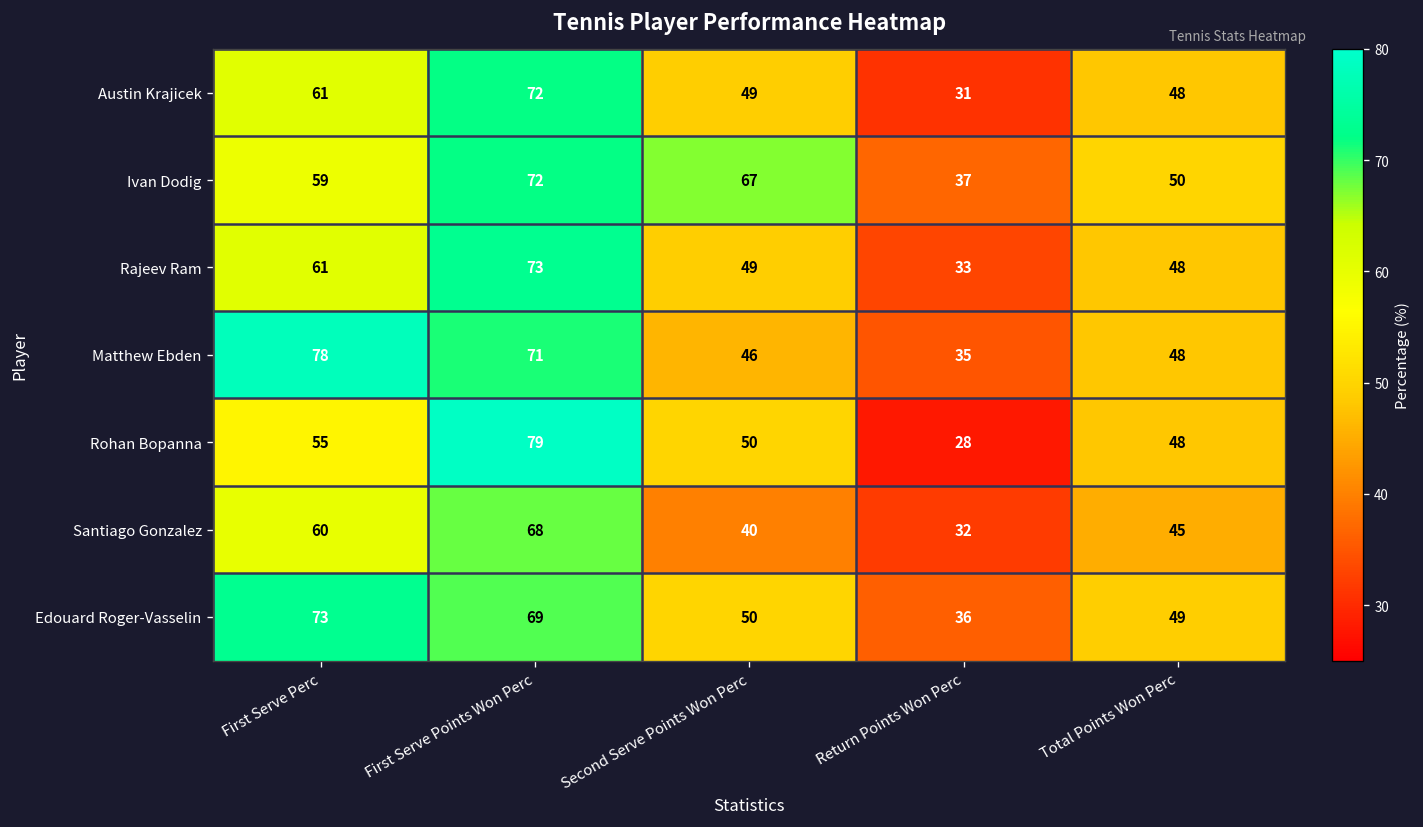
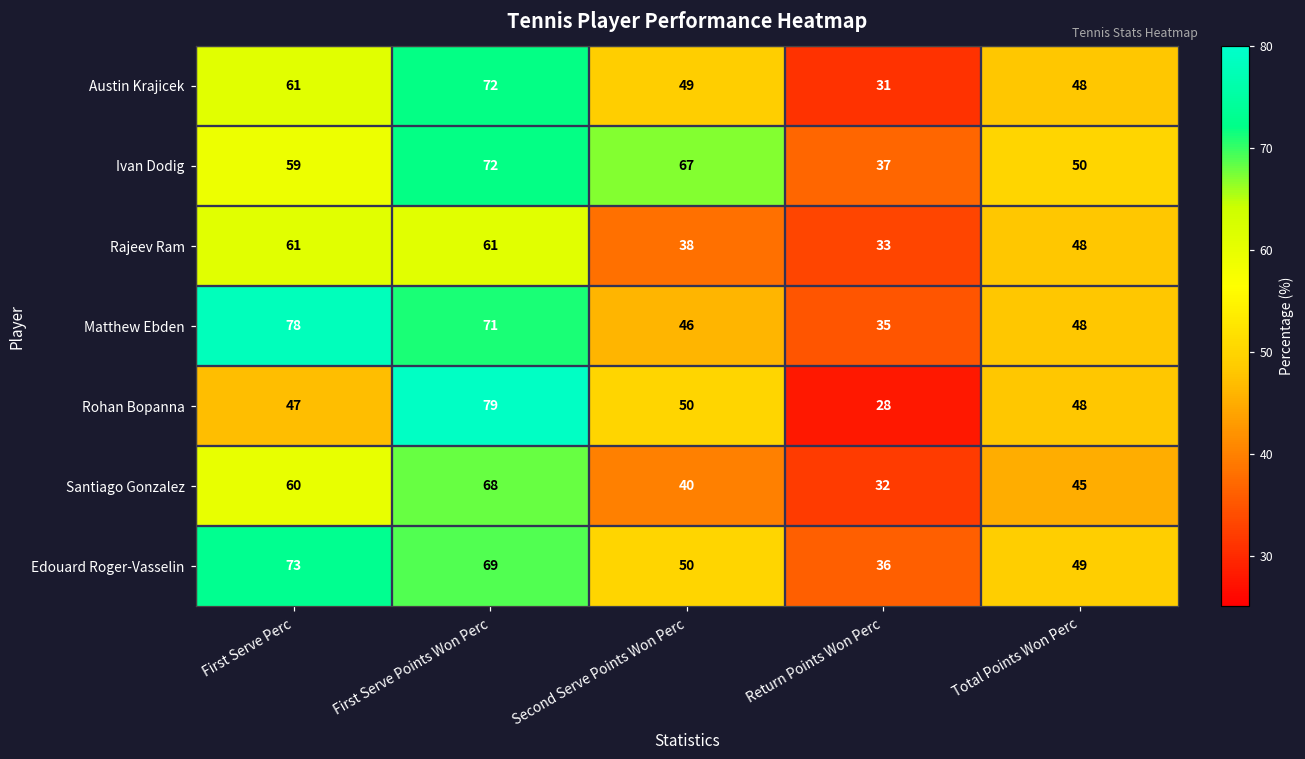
Rajeev Ram, First Serve Points Won Perc: 73 -> 61
Rajeev Ram, Second Serve Points Won Perc: 49 -> 38
Rohan Bopanna, First Serve Perc: 55 -> 47
